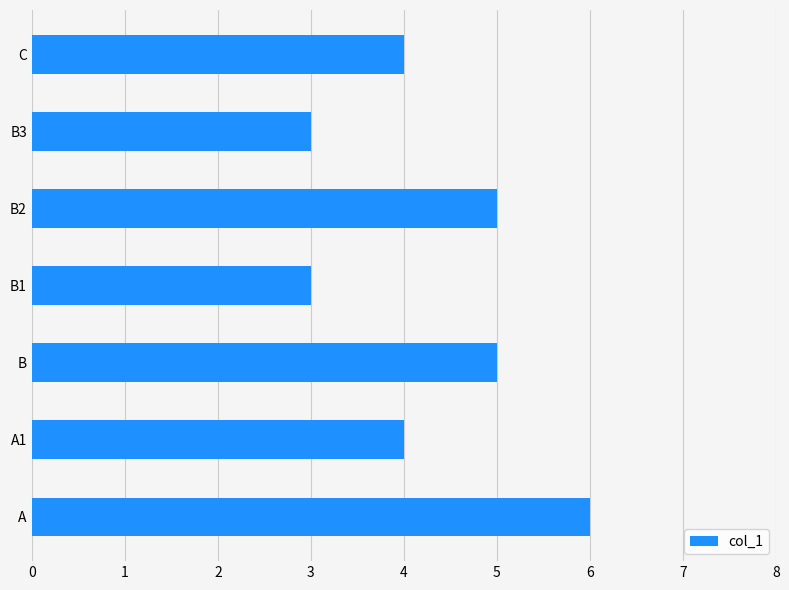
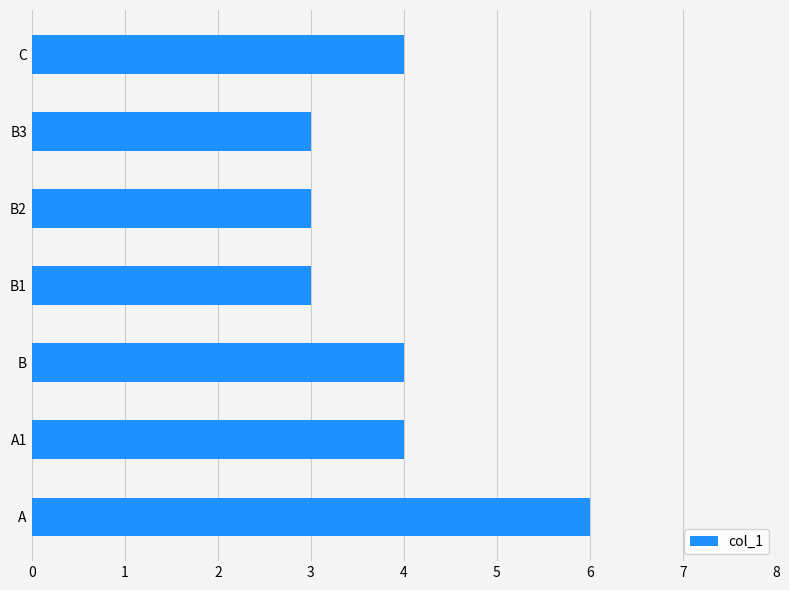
B2: 5 -> 3
B: 5 -> 4
